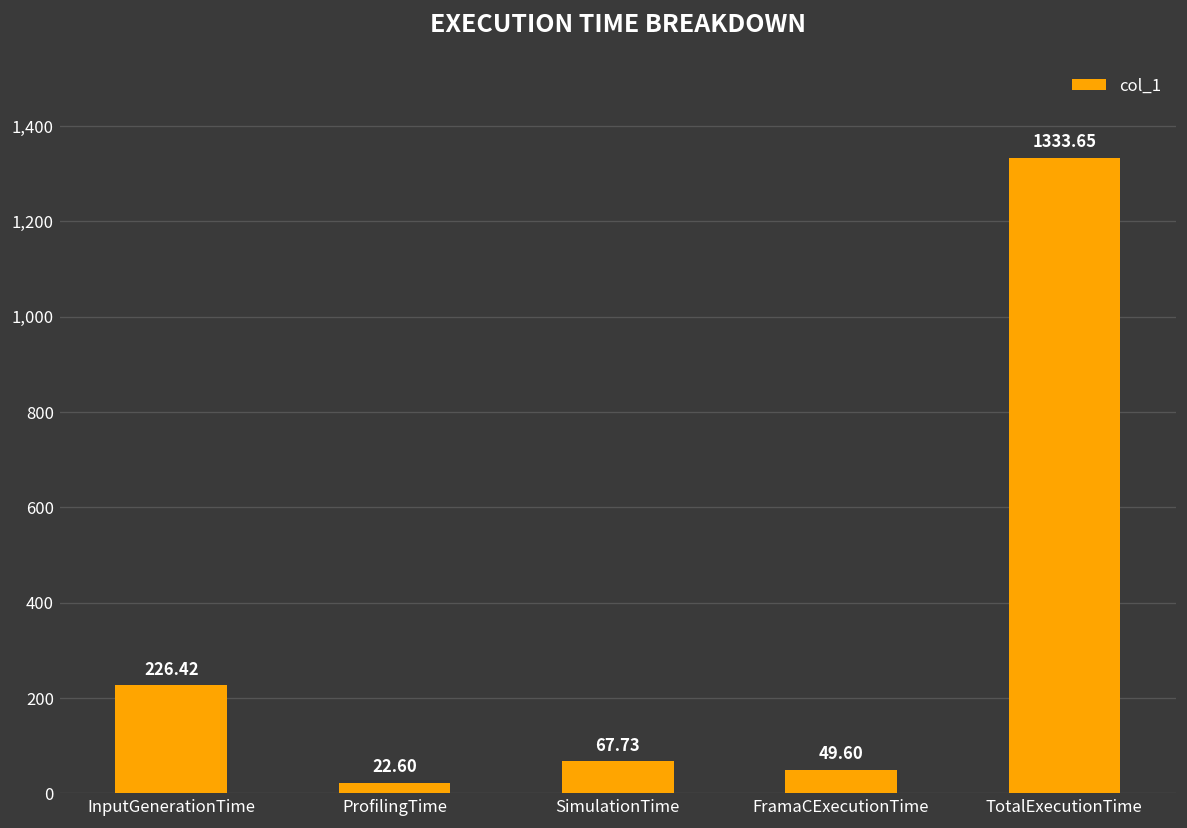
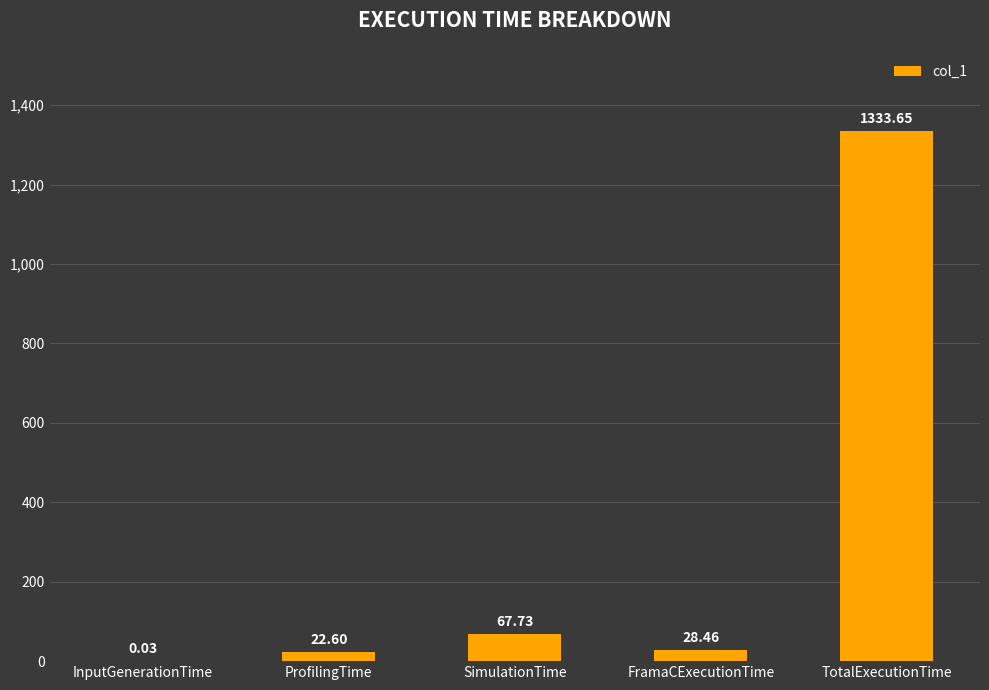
InputGenerationTime: 226.42 -> 0.03
FramaCExecutionTime: 49.60 -> 28.46
